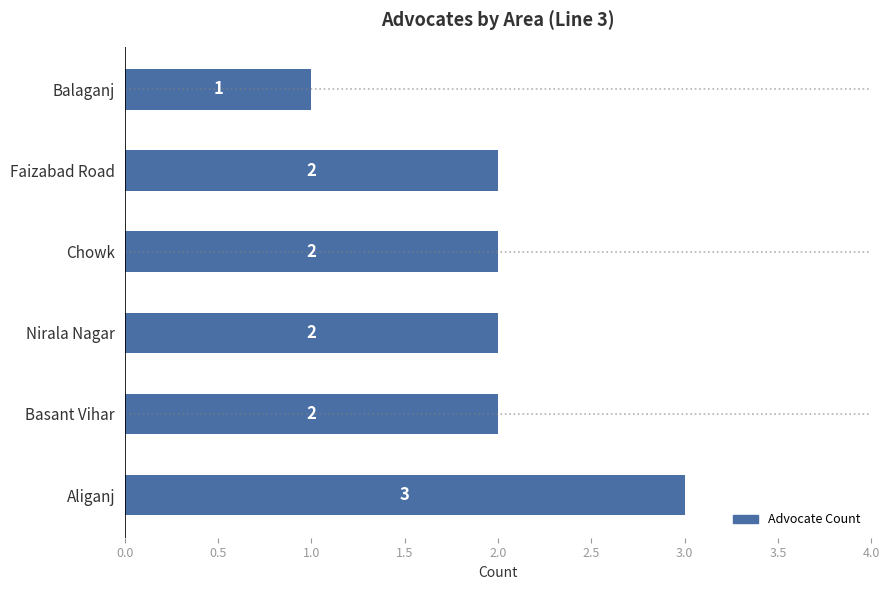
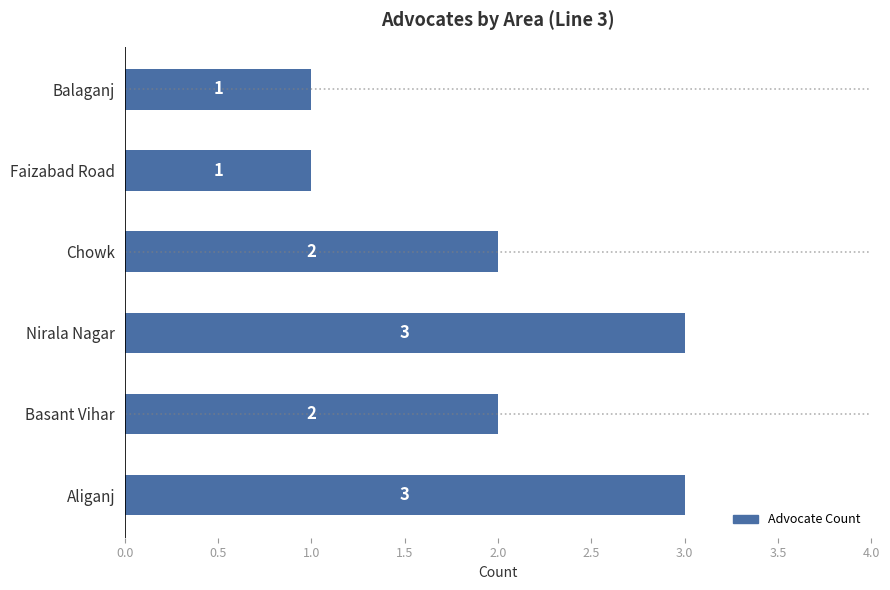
Faizabad Road: 2 -> 1
Nirala Nagar: 2 -> 3
